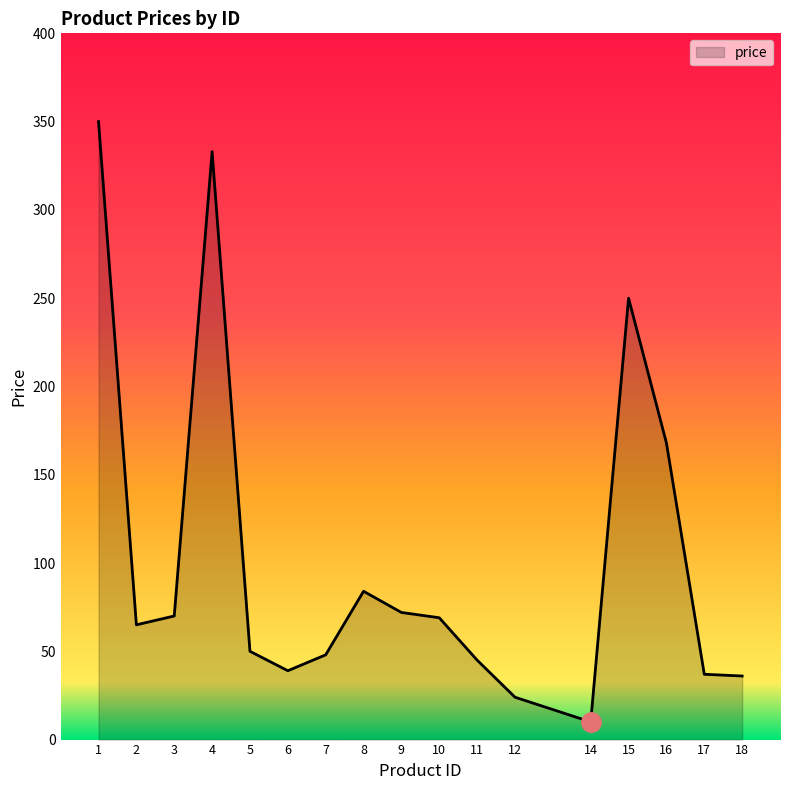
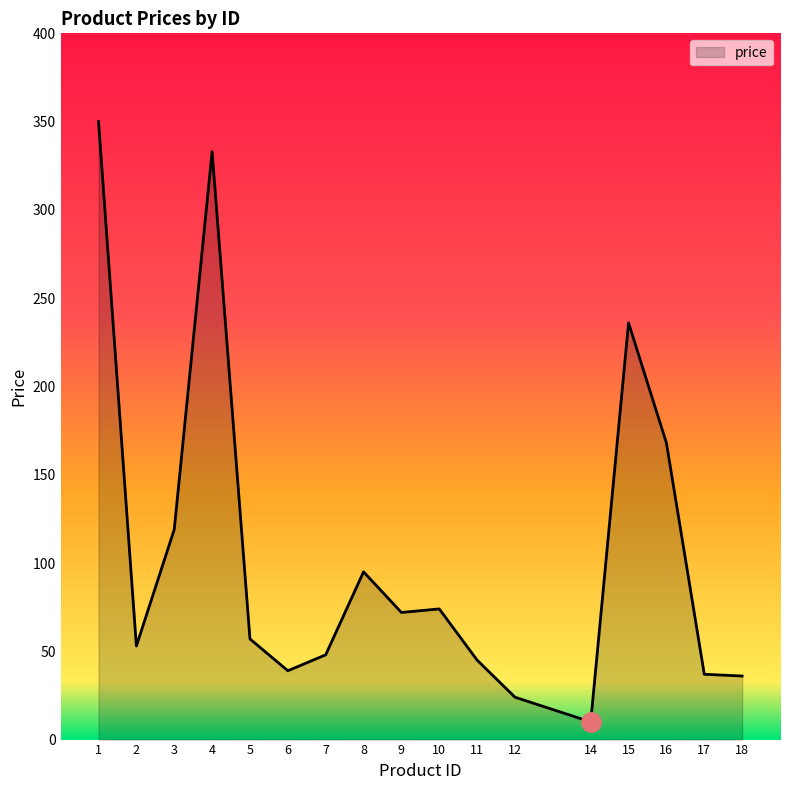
price, 2: 65 -> 53
price, 3: 70 -> 119
price, 5: 50 -> 57
price, 8: 84 -> 95
price, 10: 69 -> 74
price, 15: 250 -> 236
